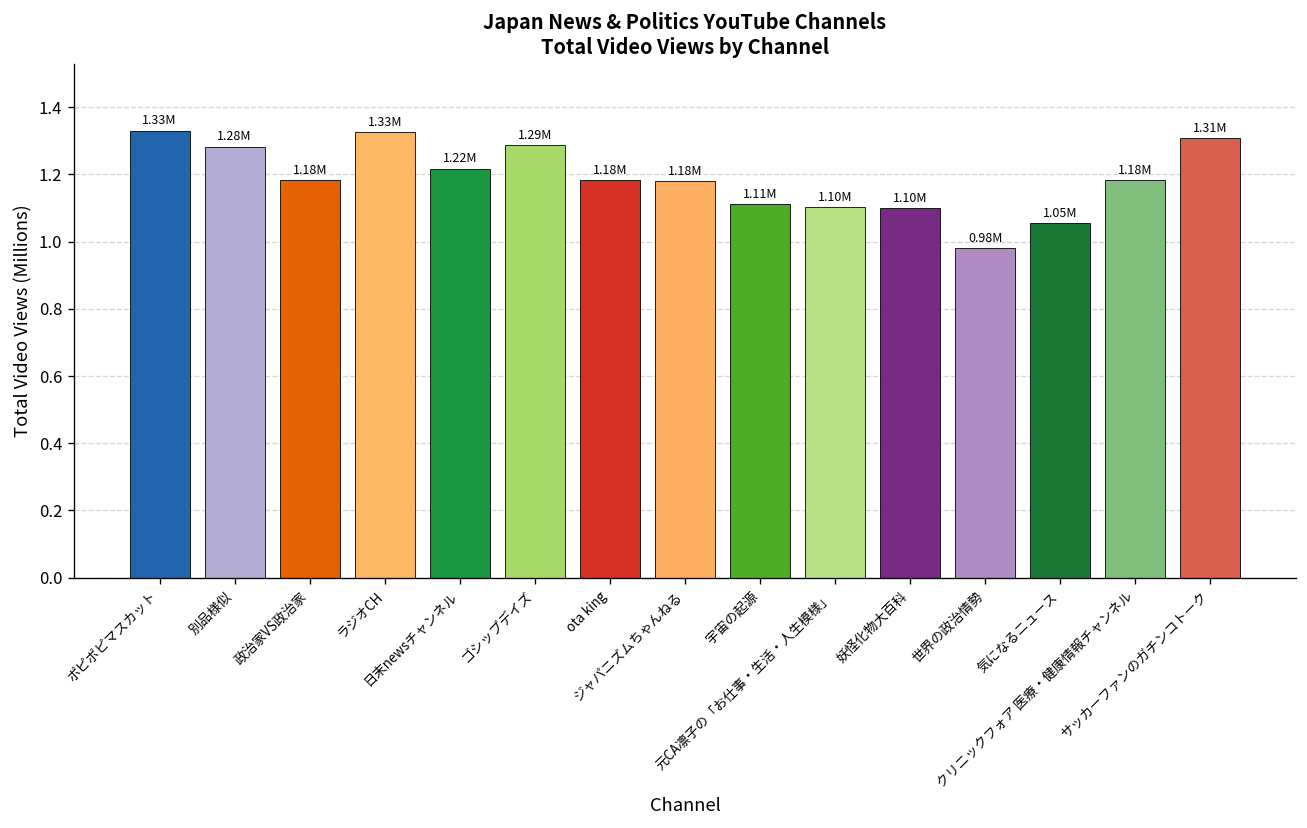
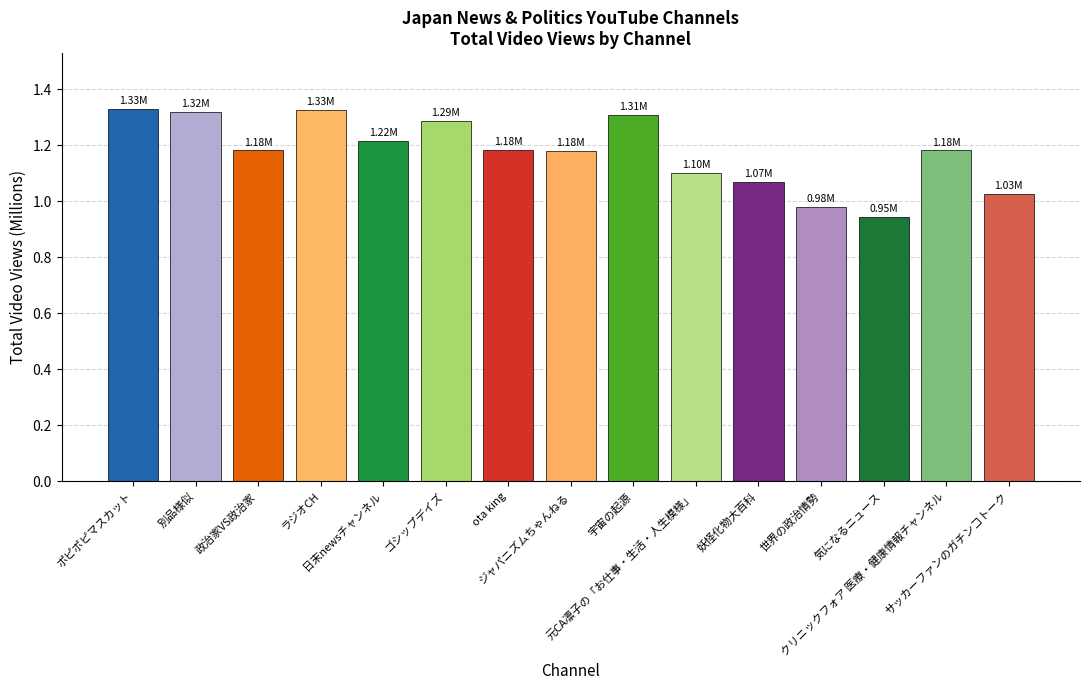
別品様似: 1.28M -> 1.32M
宇宙の起源: 1.11M -> 1.31M
妖怪化物大百科: 1.10M -> 1.07M
気になるニュース: 1.05M -> 0.95M
サッカーファンのガチンコトーク: 1.31M -> 1.03M
